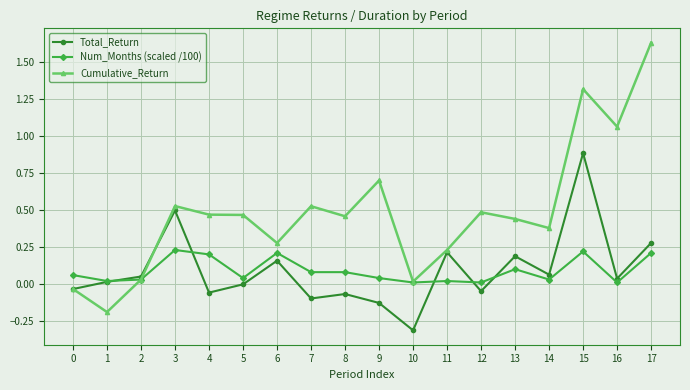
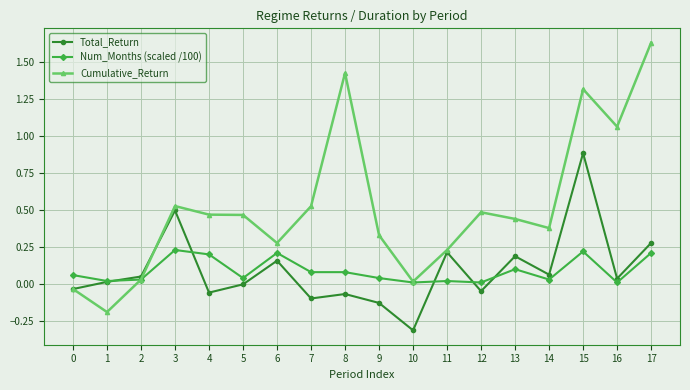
Cumulative_Return, 8: 0.46 -> 1.43
Cumulative_Return, 9: 0.70 -> 0.33
